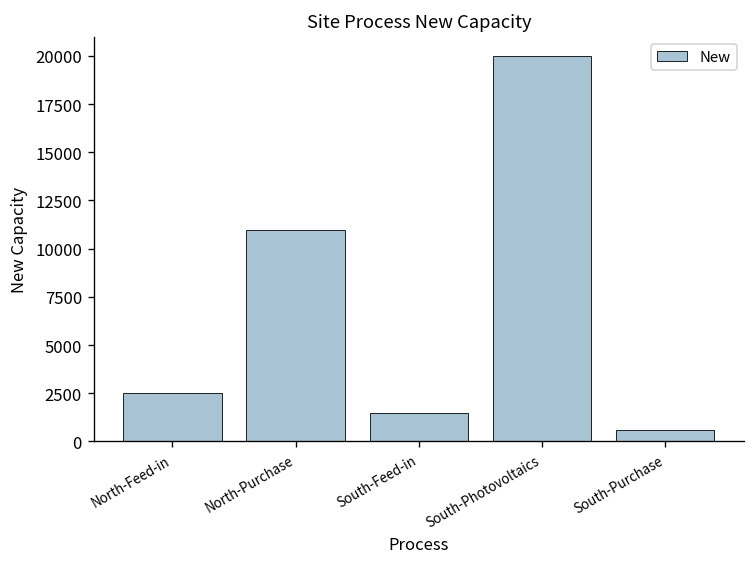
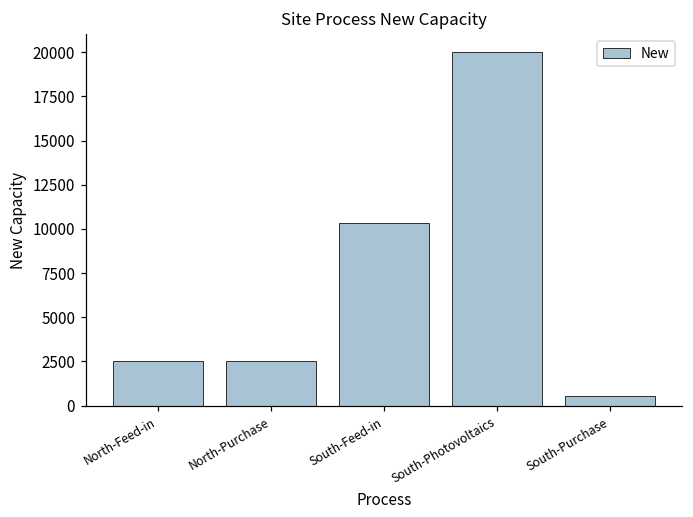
North-Purchase: 11000 -> 2500
South-Feed-in: 1500 -> 10300
